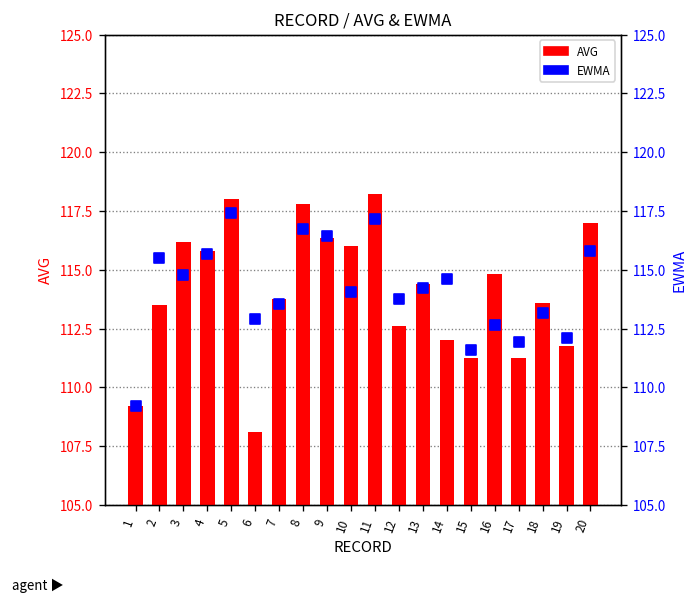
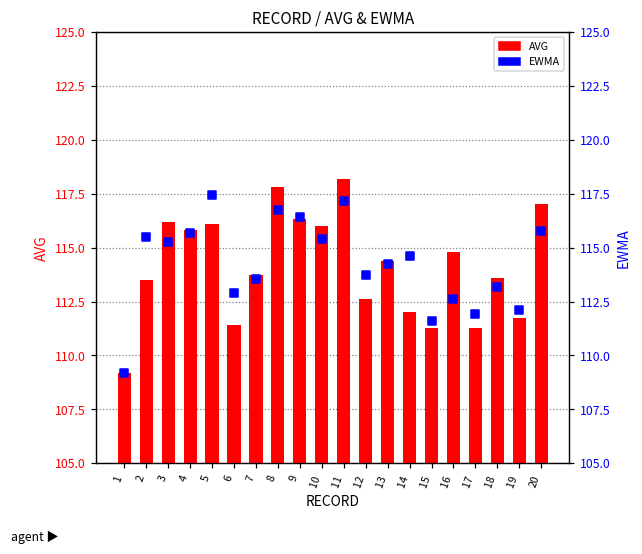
AVG, 5: 118.0 -> 116.1
AVG, 6: 108.1 -> 111.4
EWMA, 3: 114.8 -> 115.3
EWMA, 10: 114.1 -> 115.4
